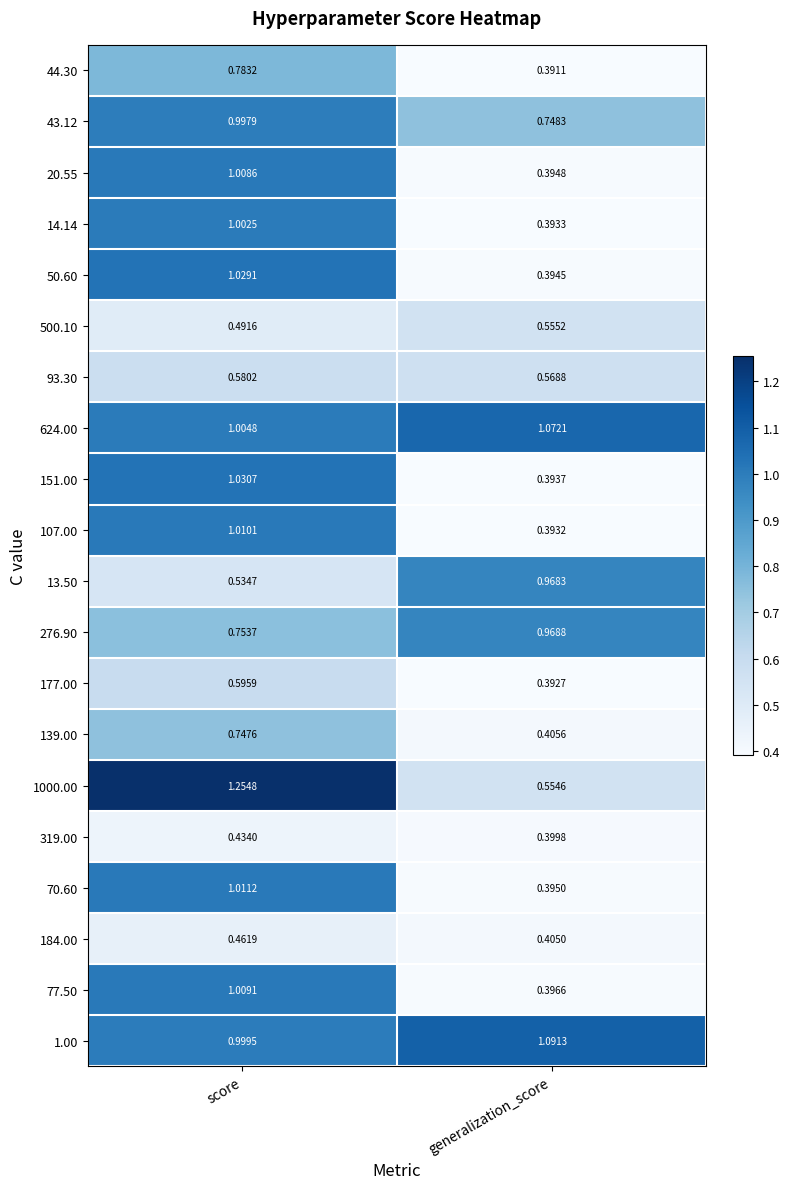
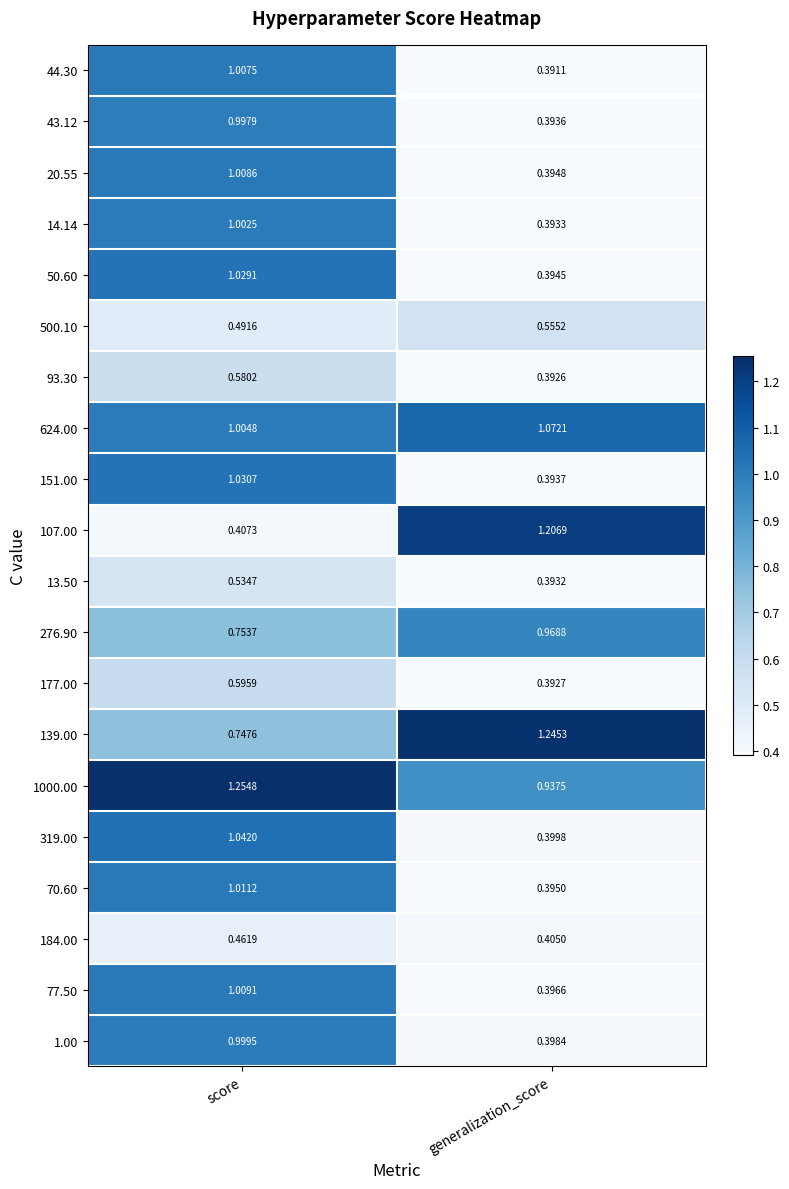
44.30, score: 0.7832 -> 1.0075
43.12, generalization_score: 0.7483 -> 0.3936
93.30, generalization_score: 0.5688 -> 0.3926
107.00, score: 1.0101 -> 0.4073
107.00, generalization_score: 0.3932 -> 1.2069
13.50, generalization_score: 0.9683 -> 0.3932
139.00, generalization_score: 0.4056 -> 1.2453
1000.00, generalization_score: 0.5546 -> 0.9375
319.00, score: 0.4340 -> 1.0420
1.00, generalization_score: 1.0913 -> 0.3984
